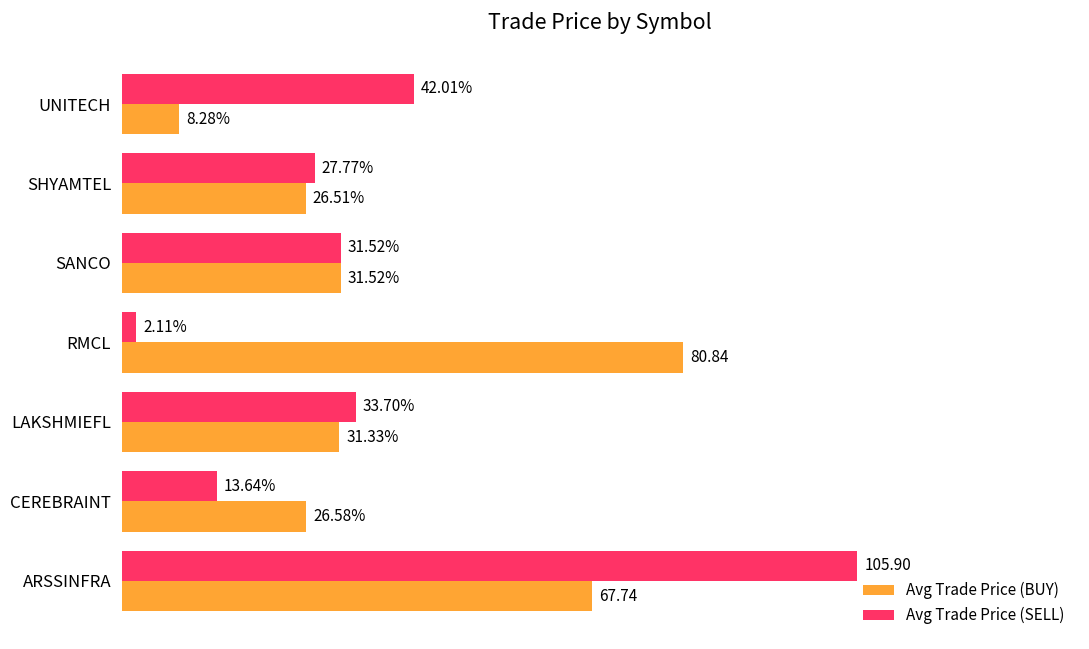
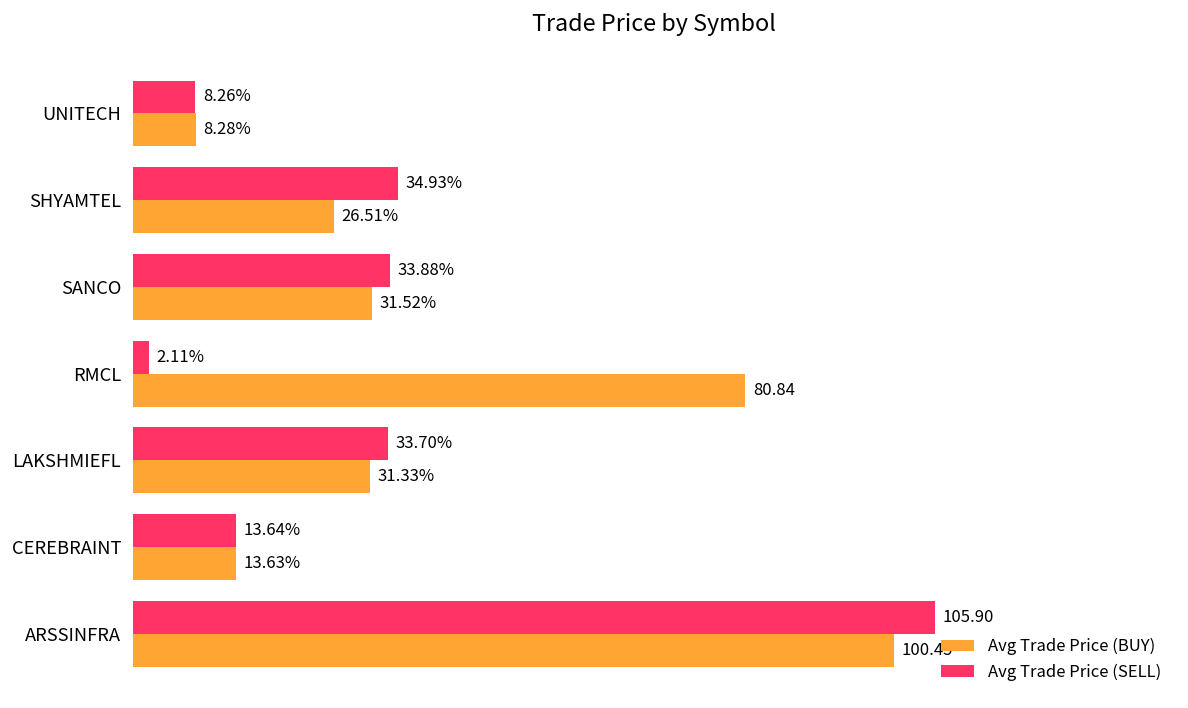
Avg Trade Price (SELL), UNITECH: 42.01% -> 8.26%
Avg Trade Price (SELL), SHYAMTEL: 27.77% -> 34.93%
Avg Trade Price (SELL), SANCO: 31.52% -> 33.88%
Avg Trade Price (BUY), CEREBRAINT: 26.58% -> 13.63%
Avg Trade Price (BUY), ARSSINFRA: 67.74 -> 100.45
